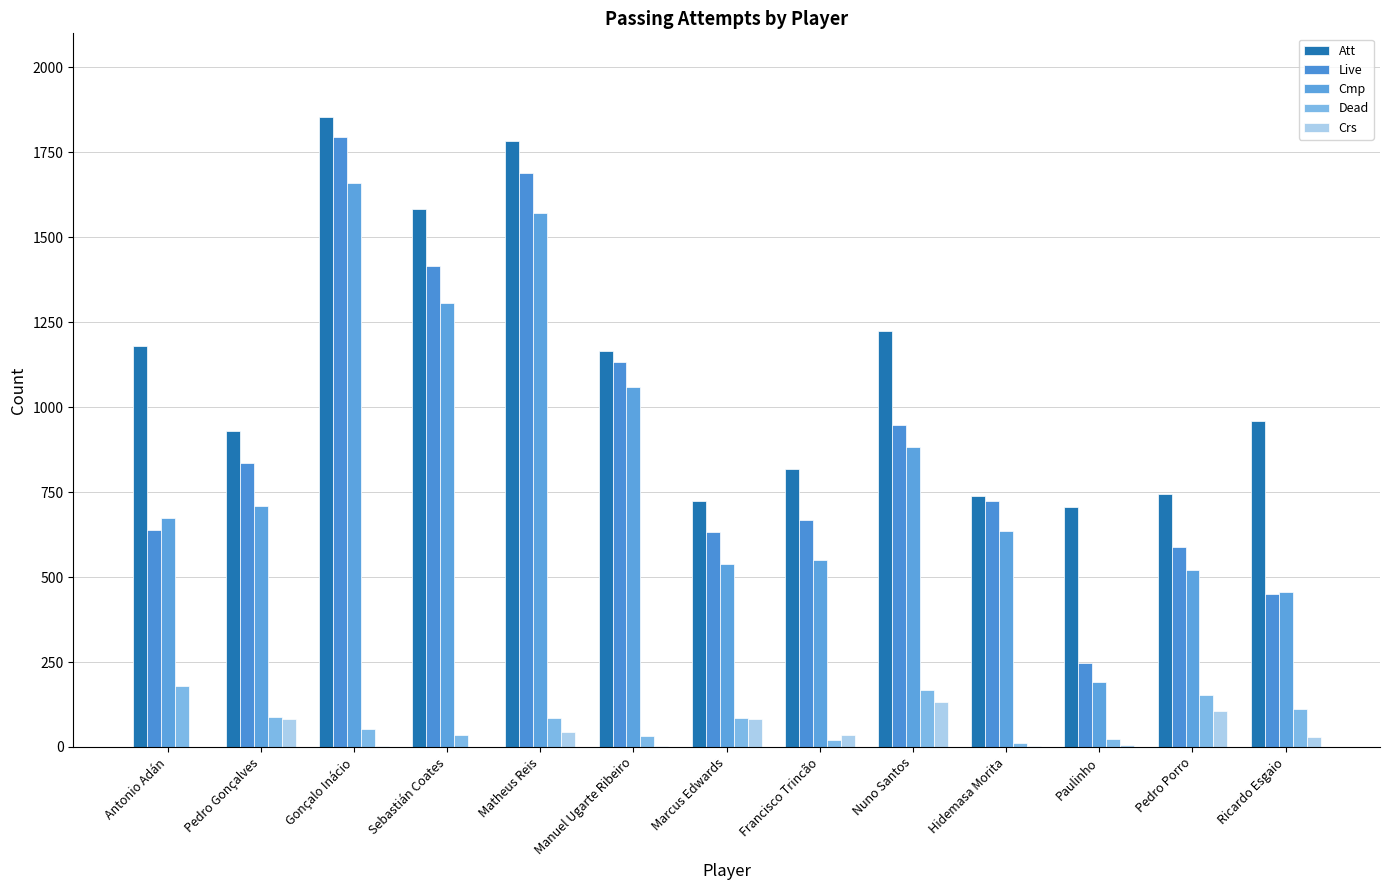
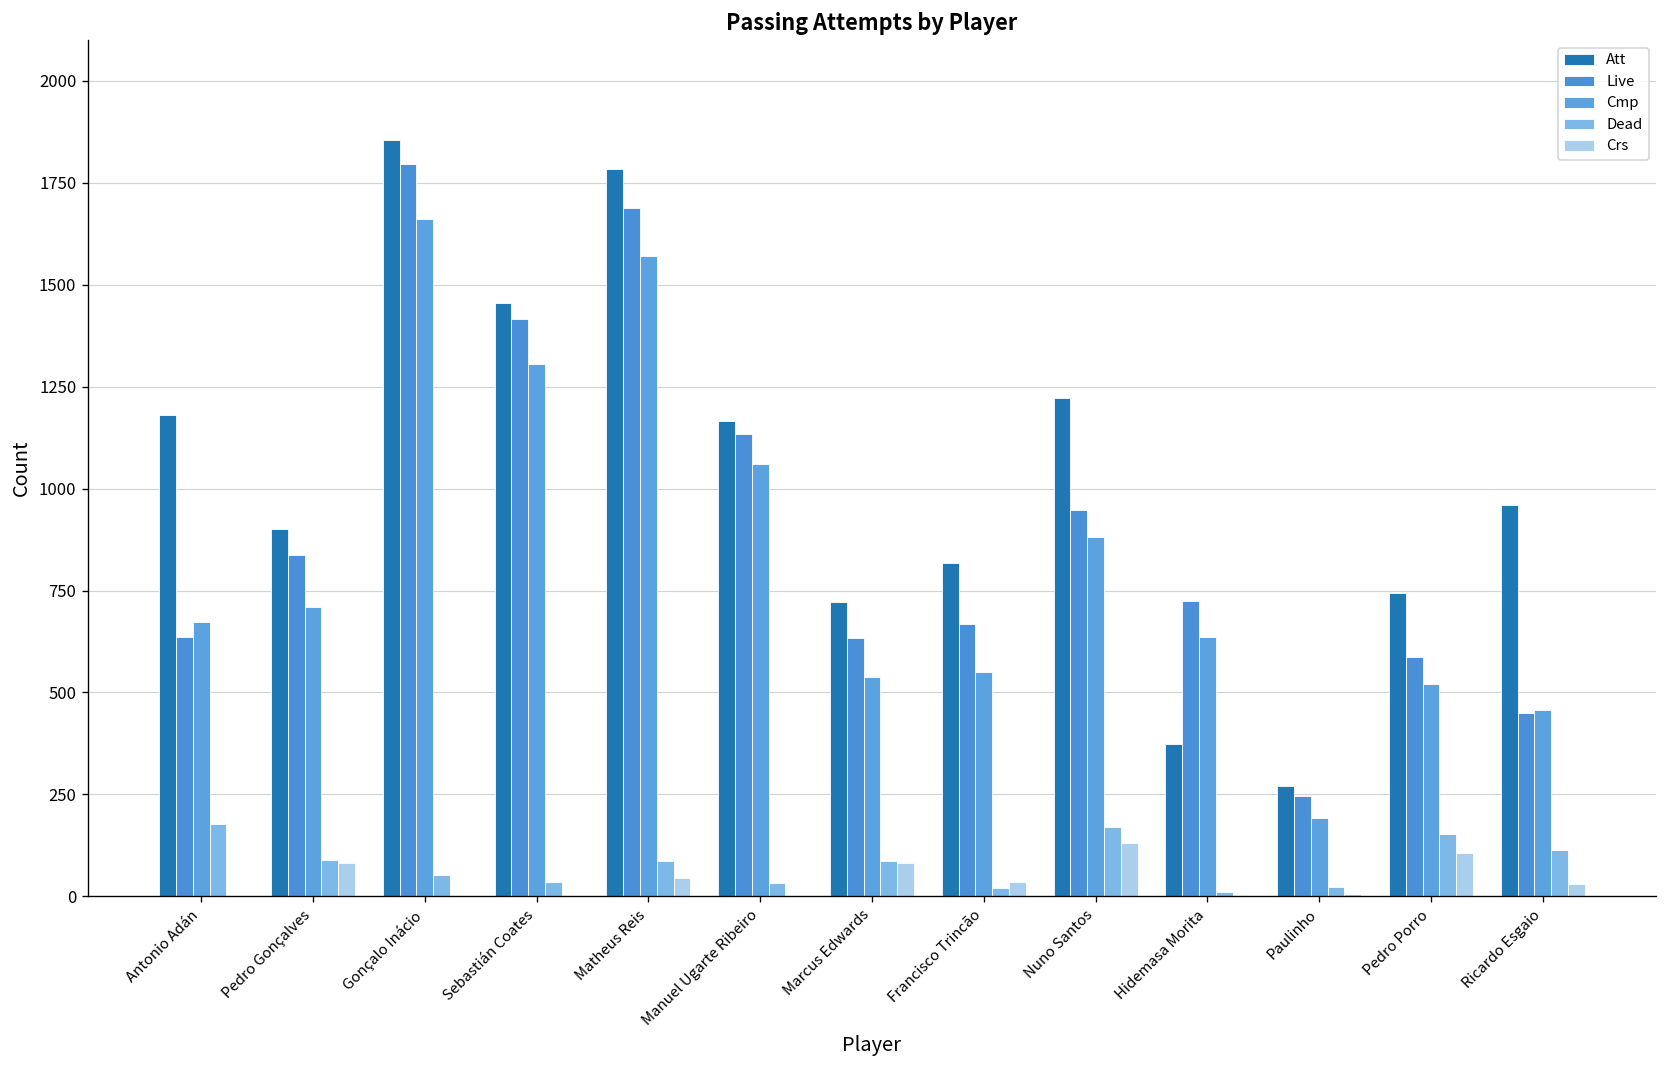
Att, Pedro Gonçalves: 930 -> 900
Att, Sebastián Coates: 1580 -> 1460
Att, Hidemasa Morita: 740 -> 370
Att, Paulinho: 710 -> 270
